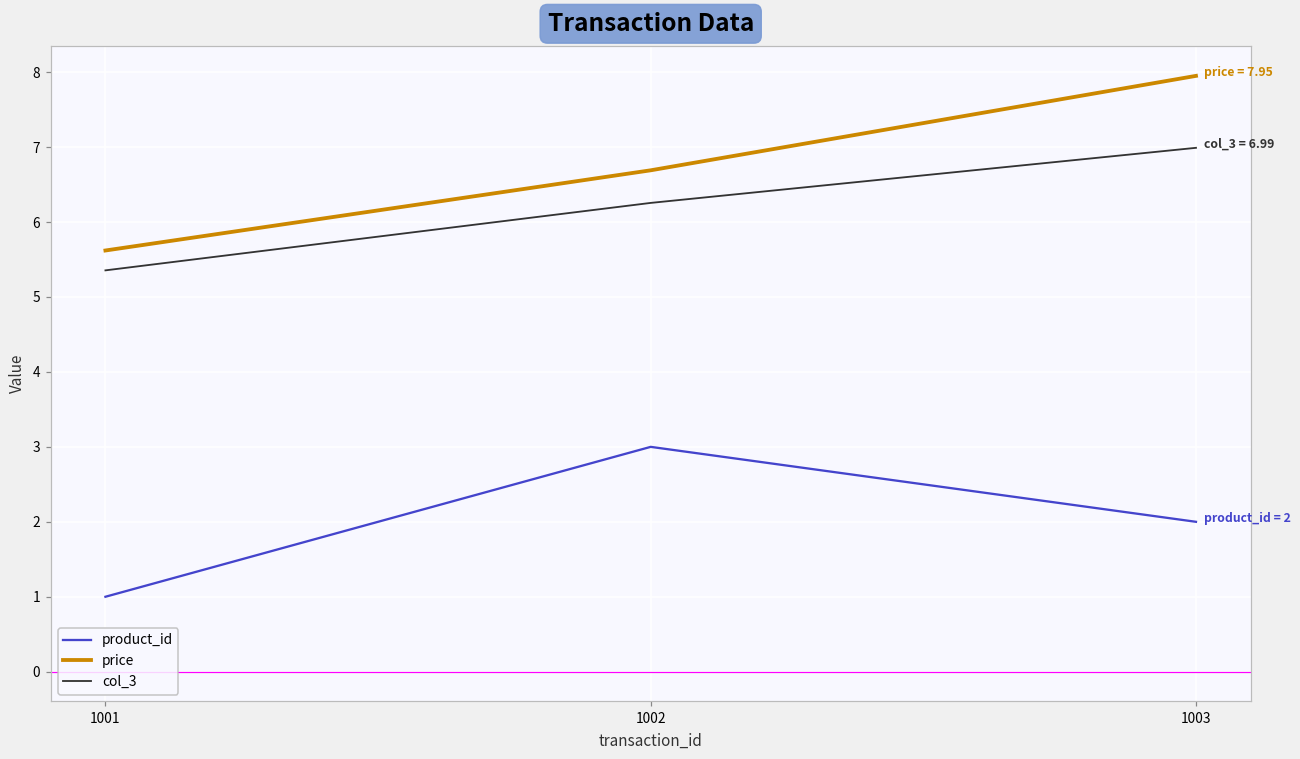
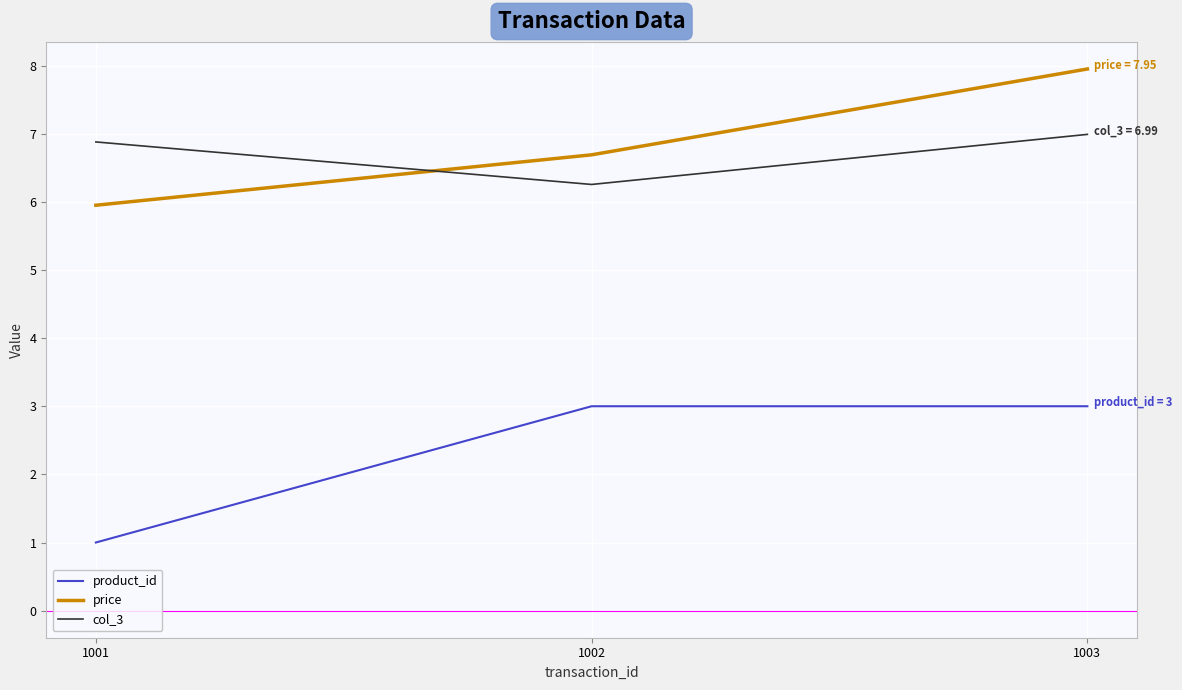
price, 1001: 5.6 -> 6.0
col_3, 1001: 5.4 -> 6.9
product_id, 1003: 2 -> 3
